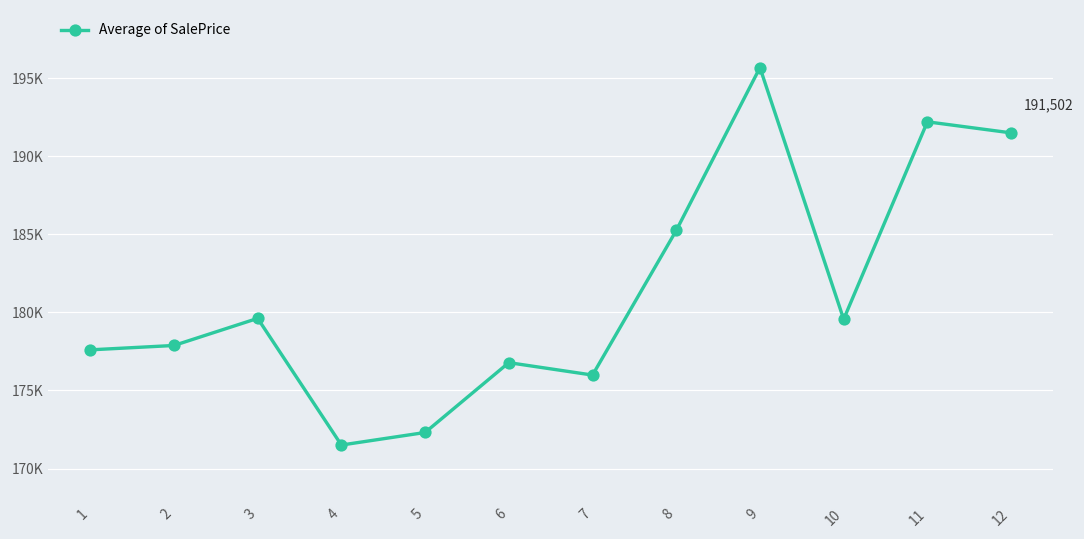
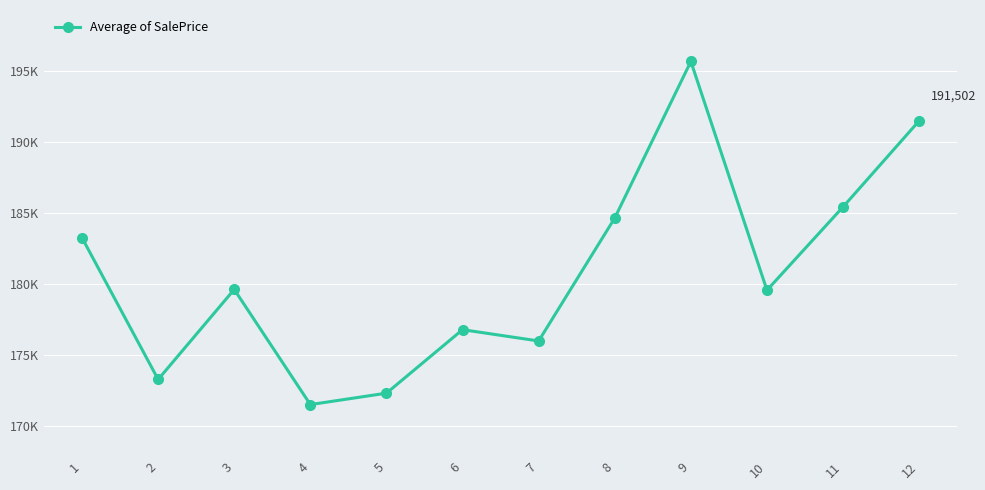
1: 177600 -> 183300
2: 177900 -> 173300
8: 185200 -> 184700
11: 192200 -> 185400
